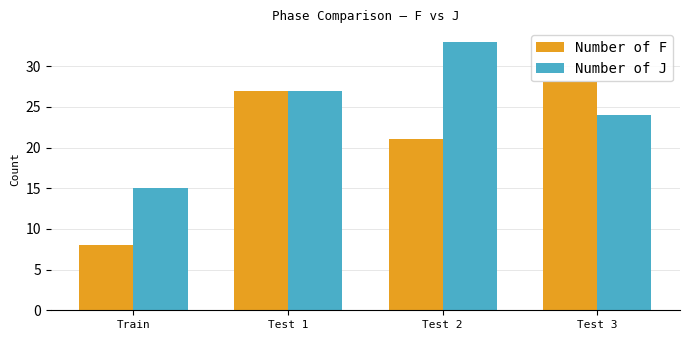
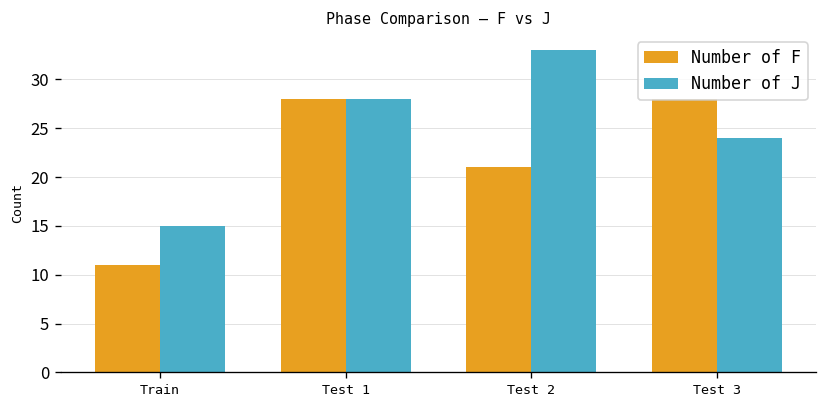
Number of F, Train: 8 -> 11
Number of F, Test 1: 27 -> 28
Number of J, Test 1: 27 -> 28
